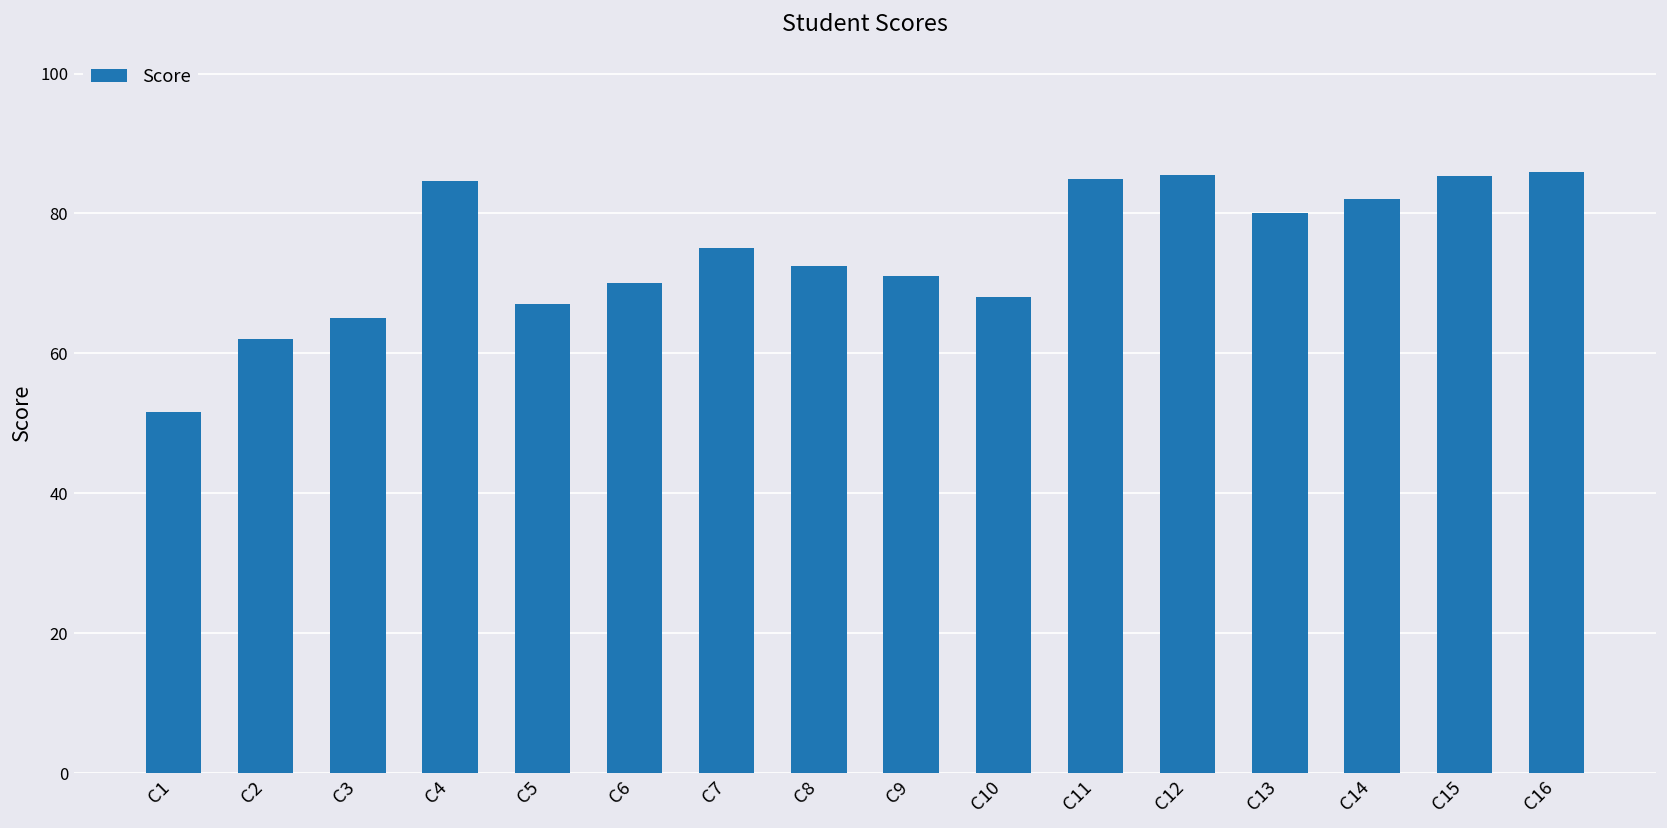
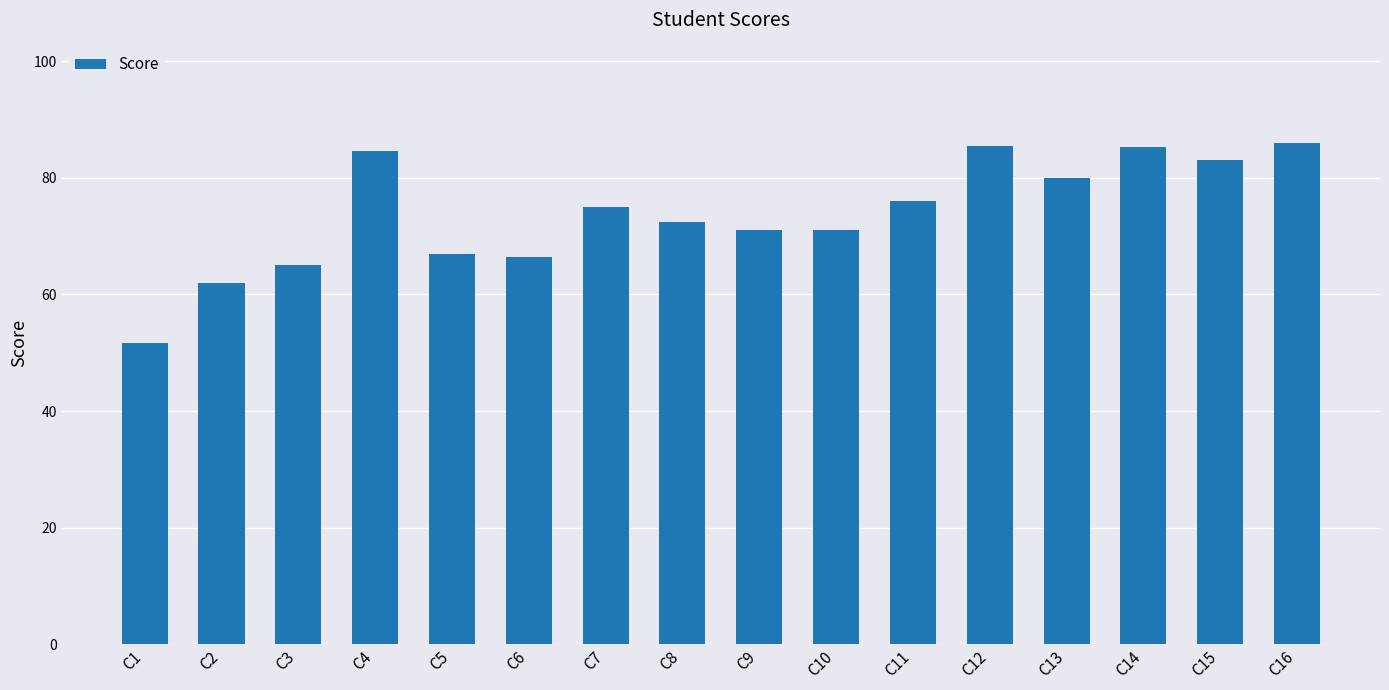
C6: 70 -> 66
C10: 68 -> 71
C11: 85 -> 76
C14: 82 -> 85
C15: 85 -> 83
